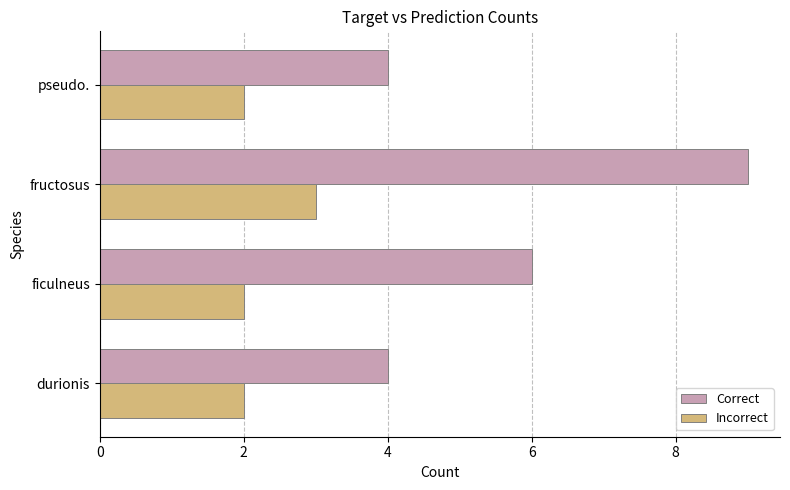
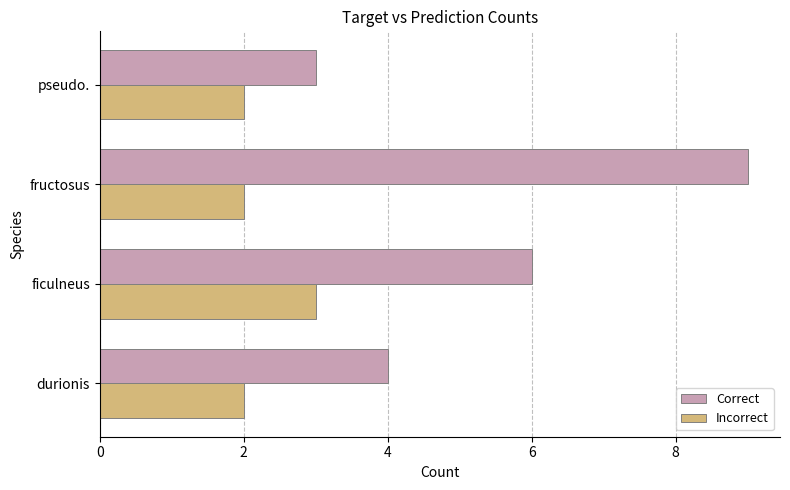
Correct, pseudo.: 4 -> 3
Incorrect, fructosus: 3 -> 2
Incorrect, ficulneus: 2 -> 3
